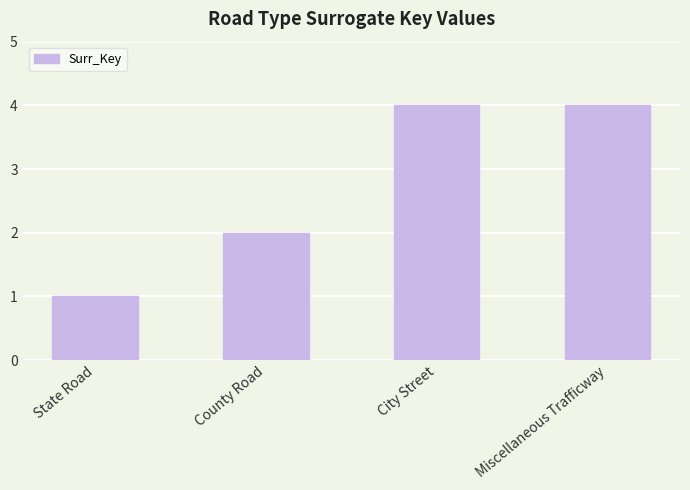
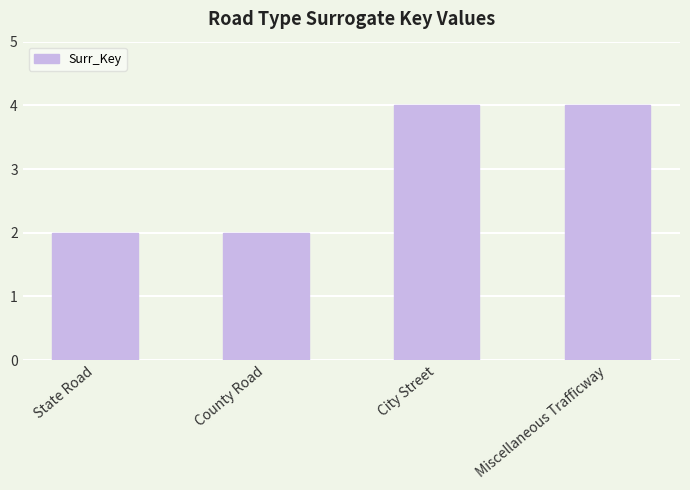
State Road: 1 -> 2
